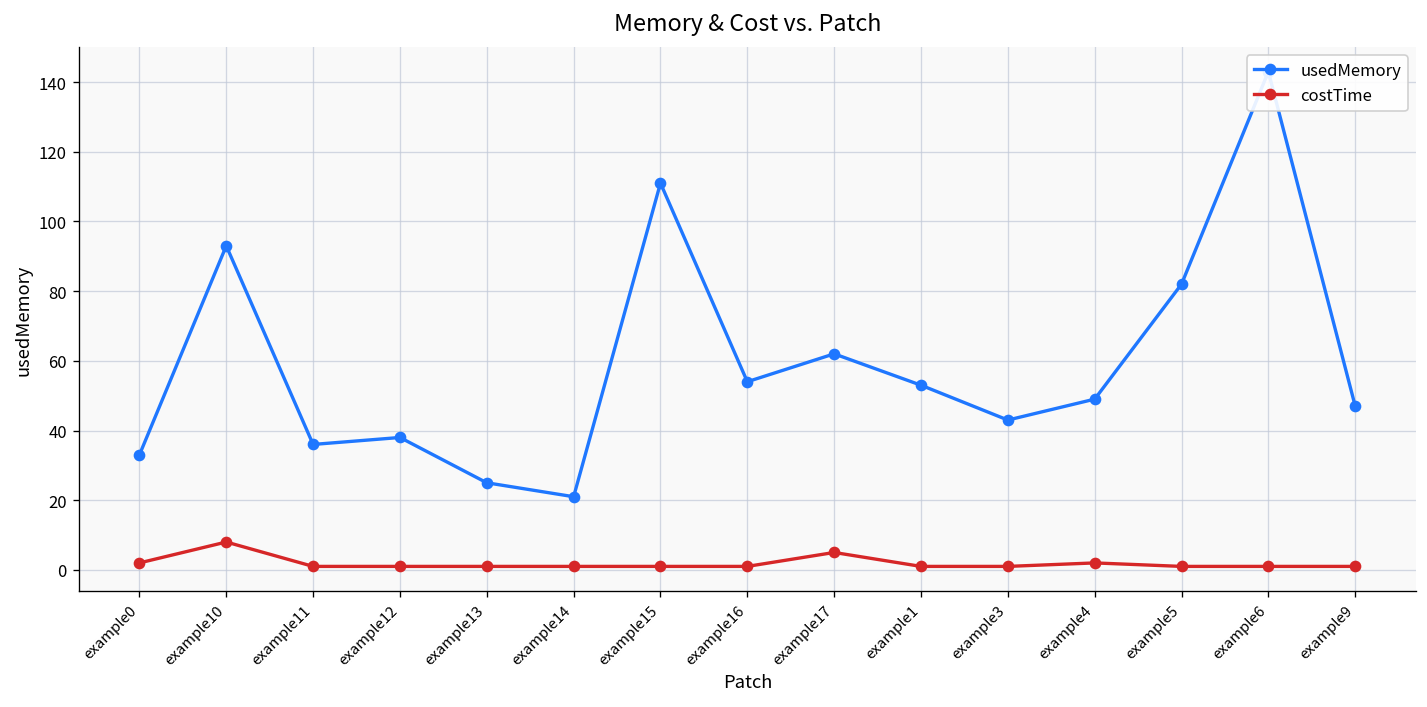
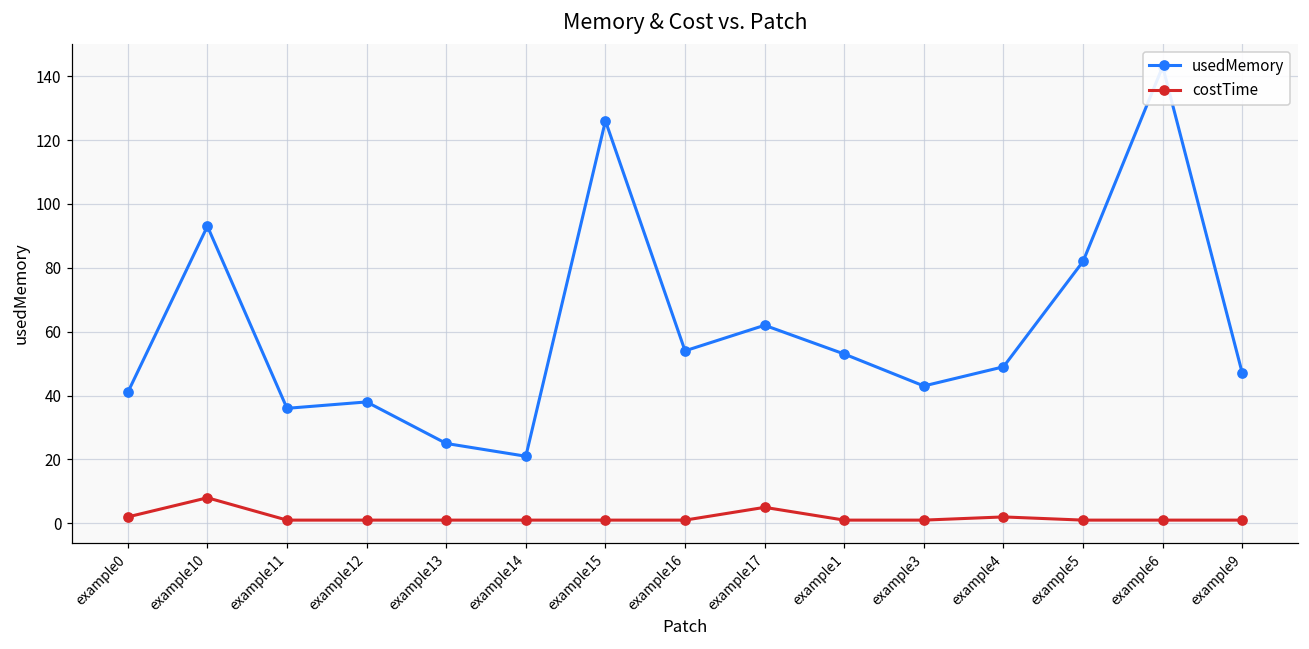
usedMemory, example0: 33 -> 41
usedMemory, example15: 111 -> 126
